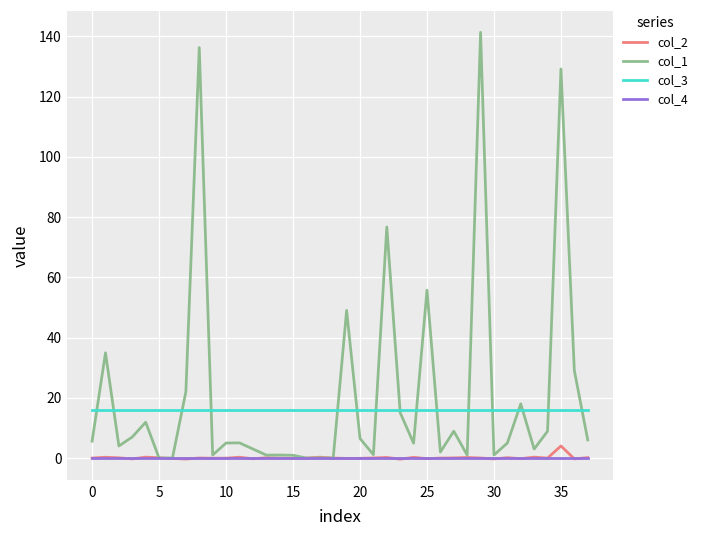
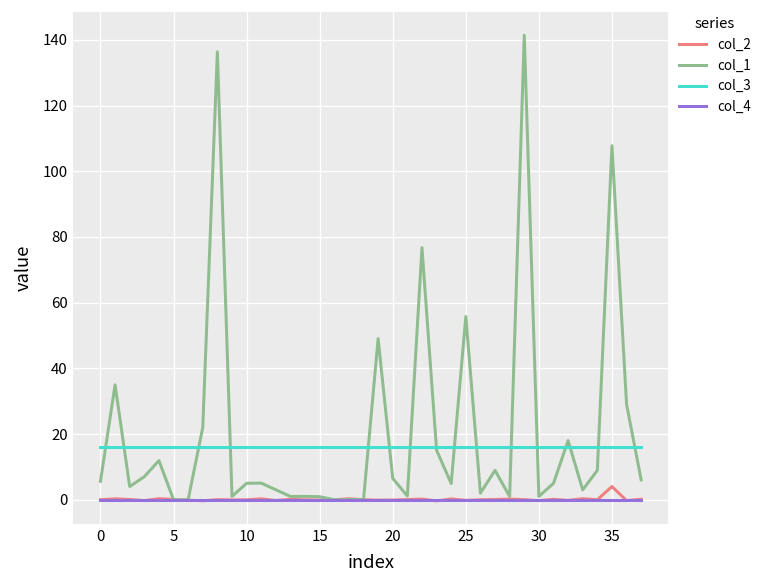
col_1, 35: 129 -> 108
